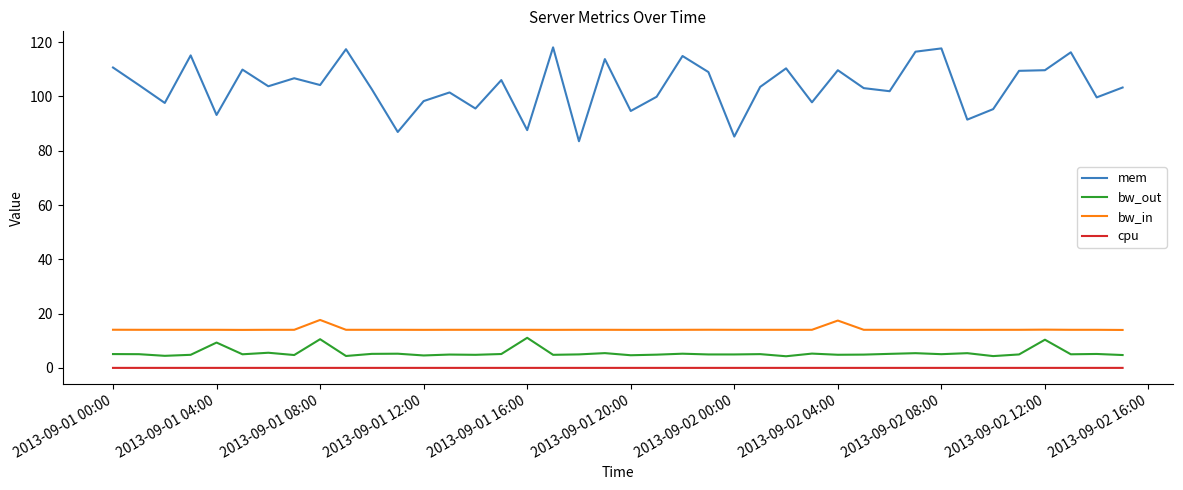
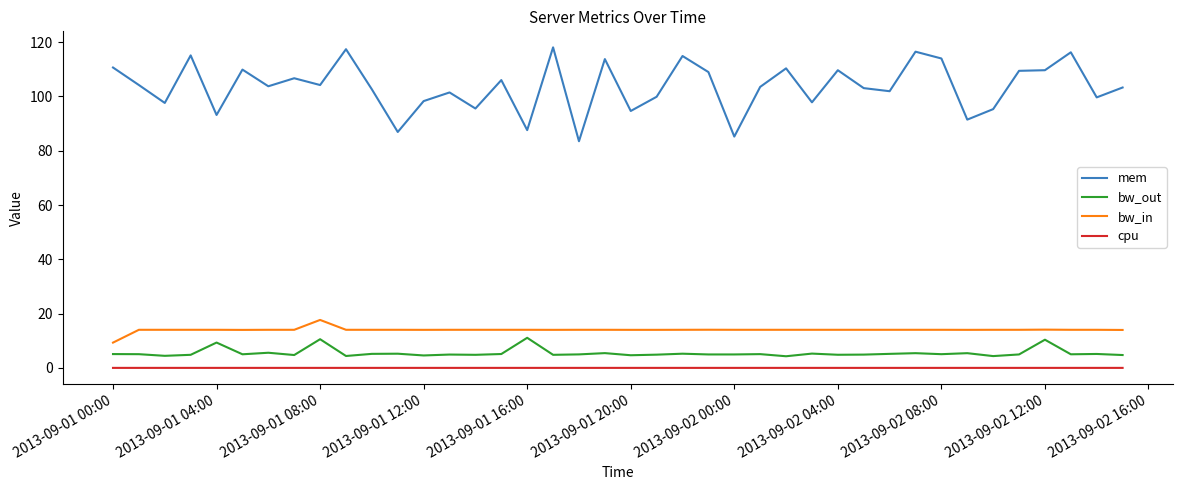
bw_in, 2013-09-01 00:00: 14 -> 9
bw_in, 2013-09-02 04:00: 17 -> 14
mem, 2013-09-02 08:00: 118 -> 114
